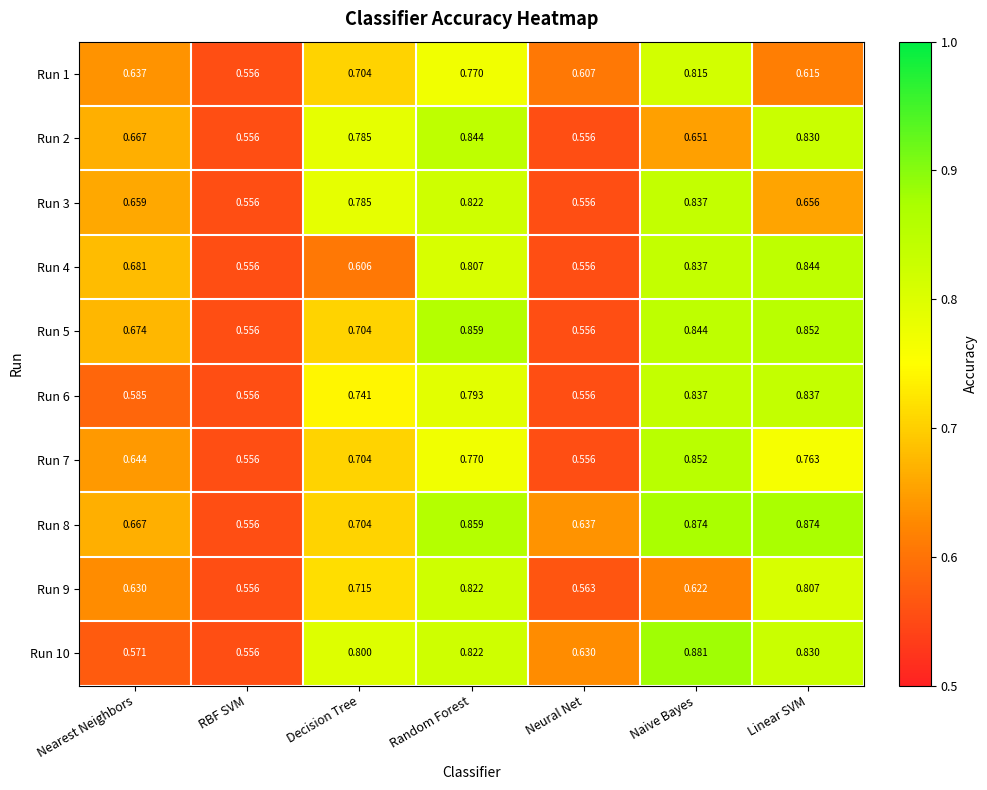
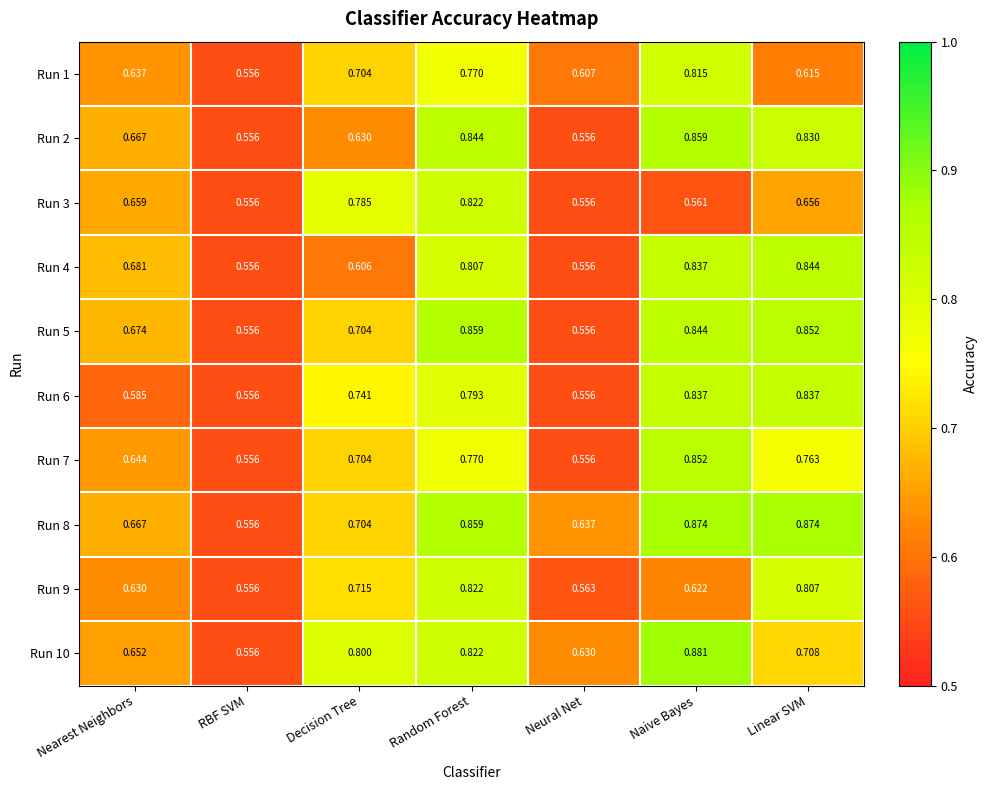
Run 2, Decision Tree: 0.785 -> 0.630
Run 2, Naive Bayes: 0.651 -> 0.859
Run 3, Naive Bayes: 0.837 -> 0.561
Run 10, Nearest Neighbors: 0.571 -> 0.652
Run 10, Linear SVM: 0.830 -> 0.708
